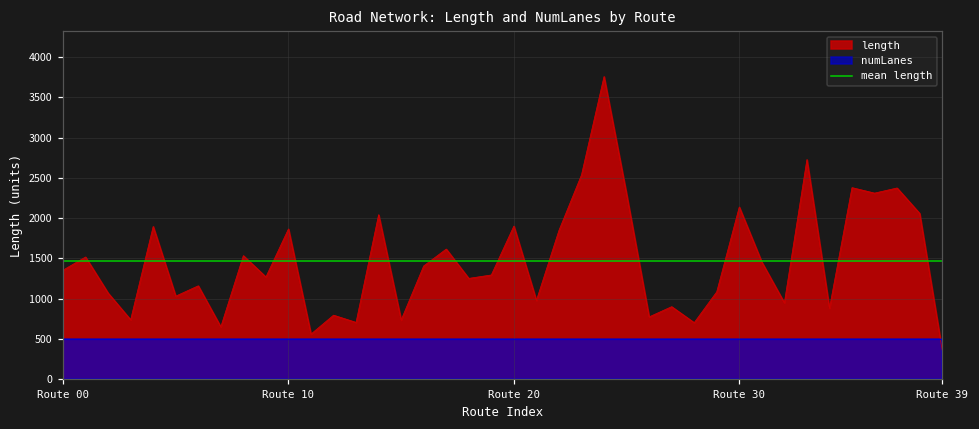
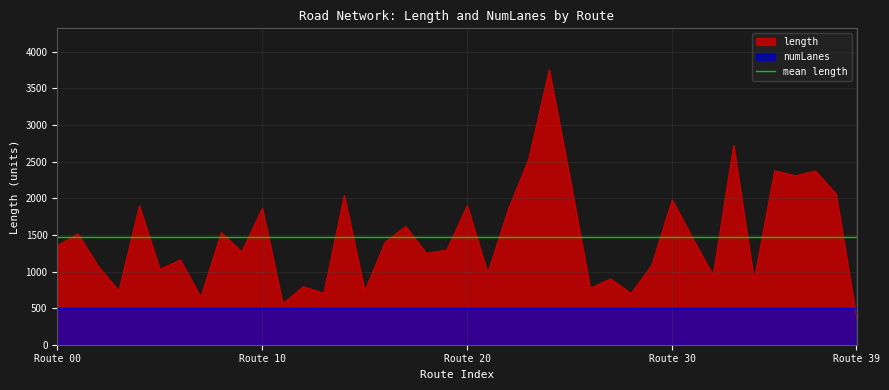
length, Route 30: 2100 -> 2000
